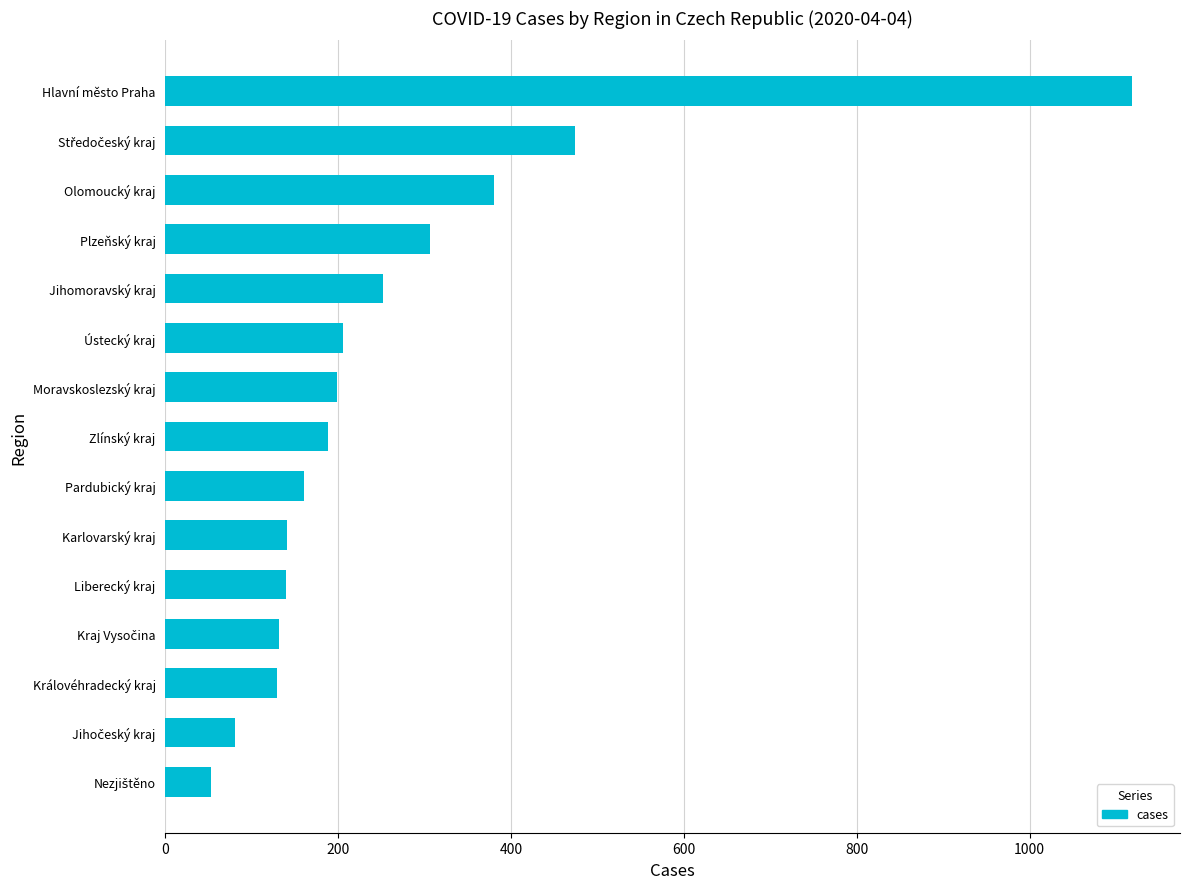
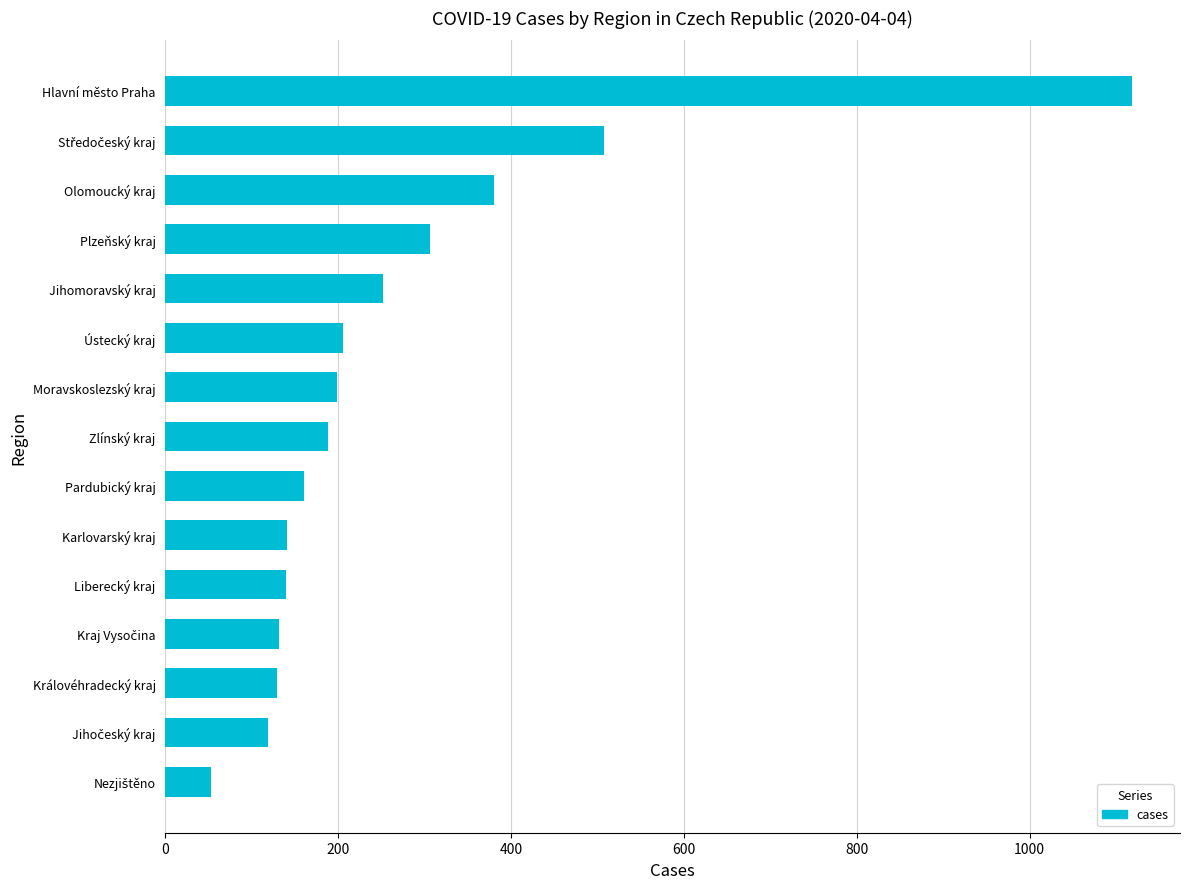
Středočeský kraj: 470 -> 510
Jihočeský kraj: 80 -> 120
